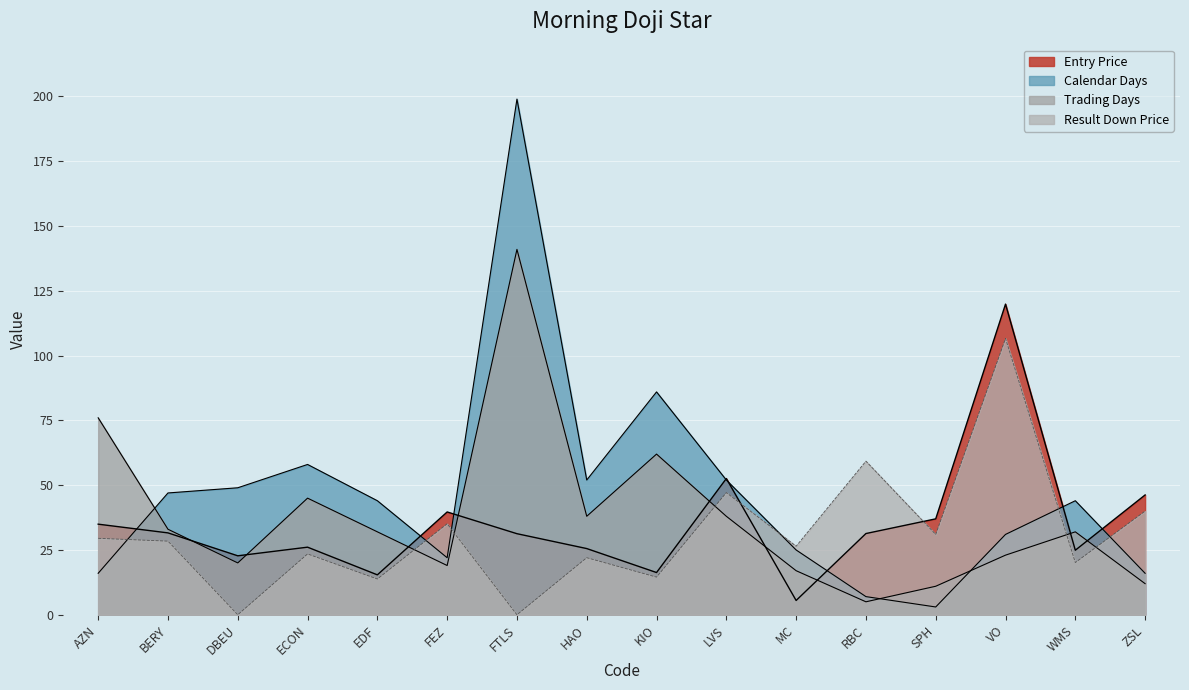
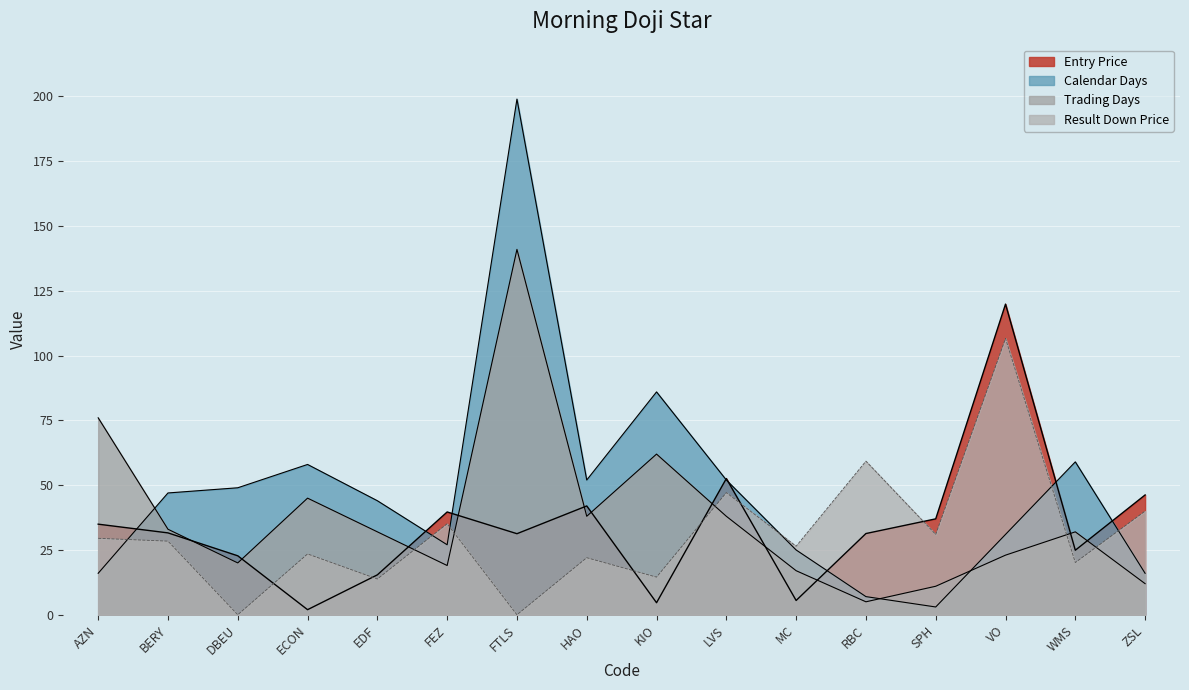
Entry Price, ECON: 26 -> 2
Calendar Days, FEZ: 22 -> 27
Entry Price, HAO: 26 -> 42
Entry Price, KIO: 16 -> 5
Calendar Days, WMS: 44 -> 59
